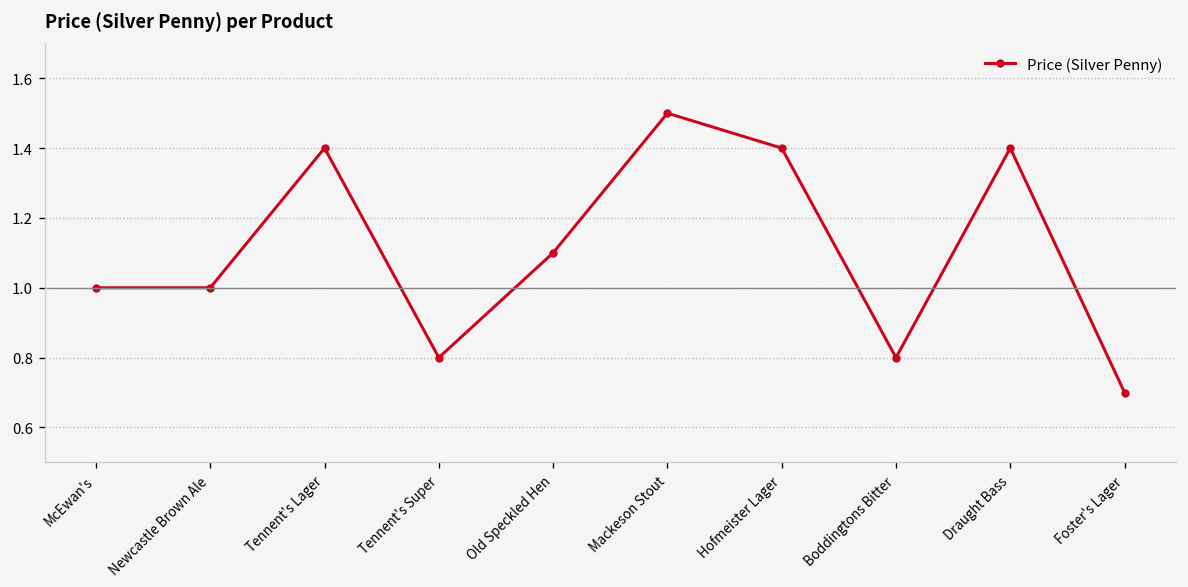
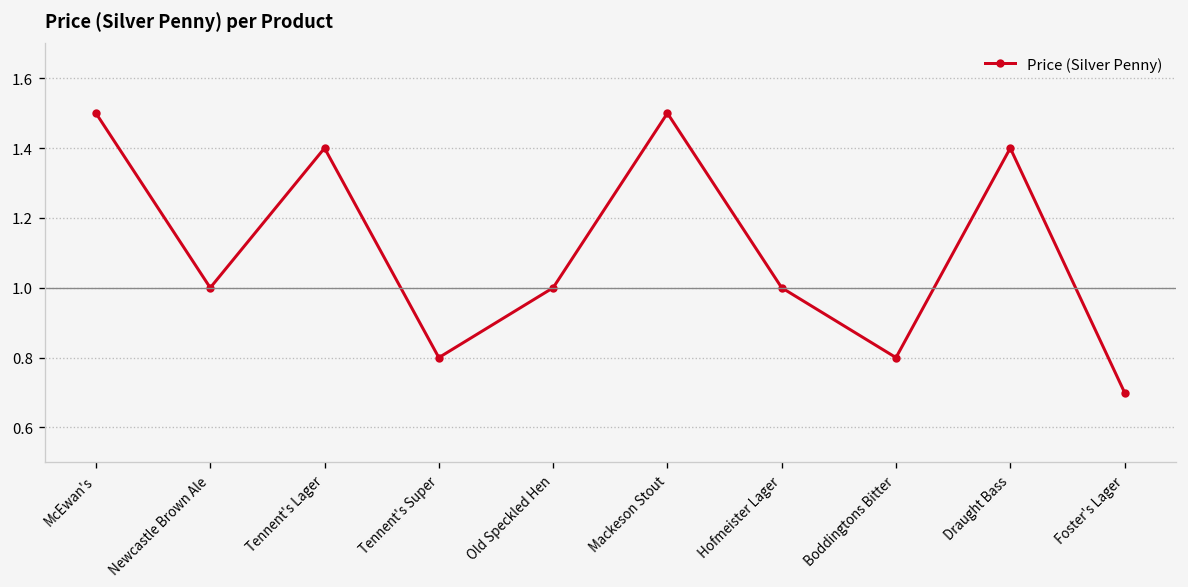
McEwan's: 1.0 -> 1.5
Old Speckled Hen: 1.1 -> 1.0
Hofmeister Lager: 1.4 -> 1.0
